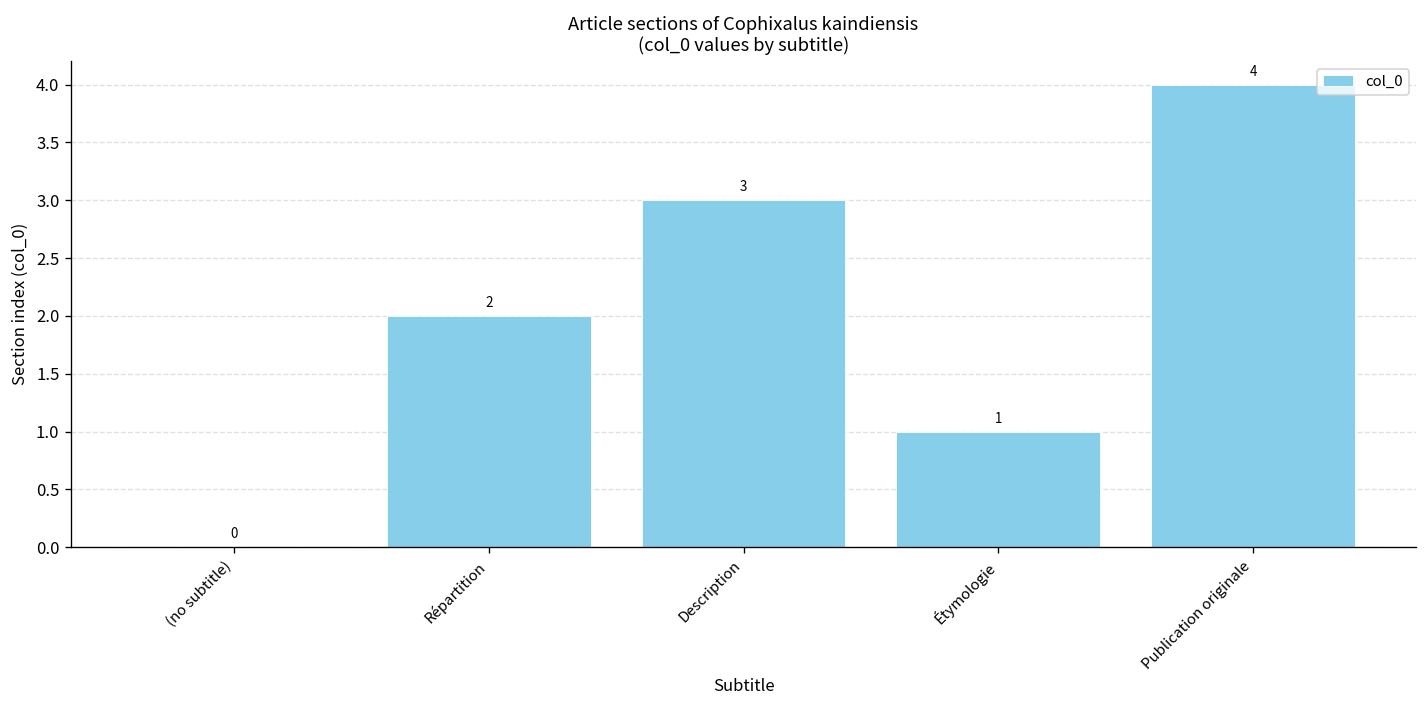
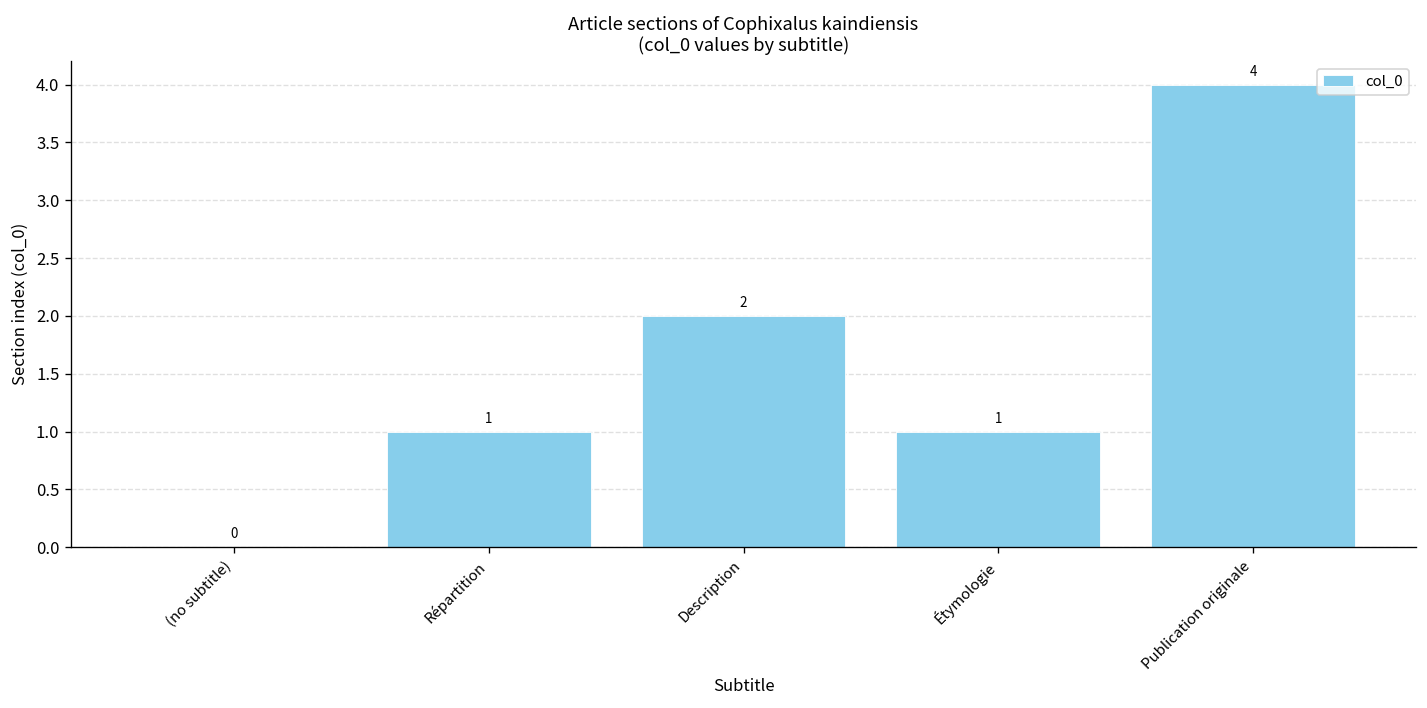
Répartition: 2 -> 1
Description: 3 -> 2
